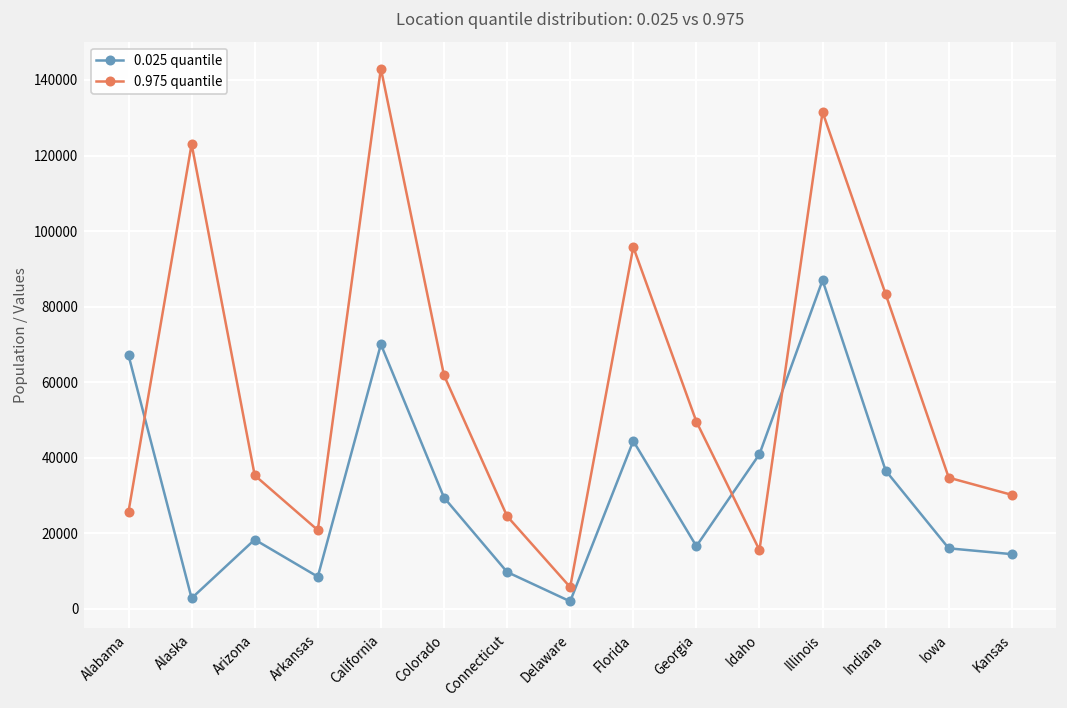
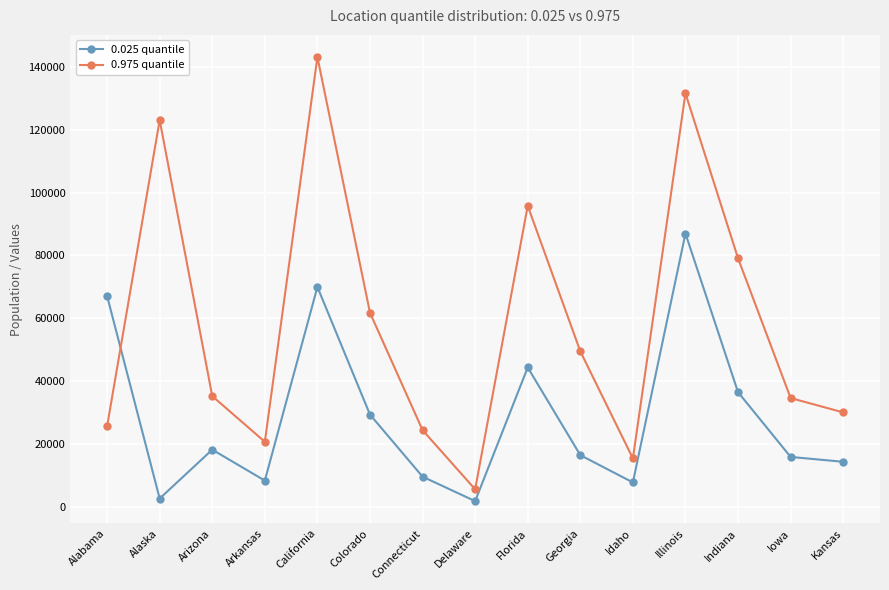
0.025 quantile, Idaho: 41000 -> 8000
0.975 quantile, Indiana: 83000 -> 79000
